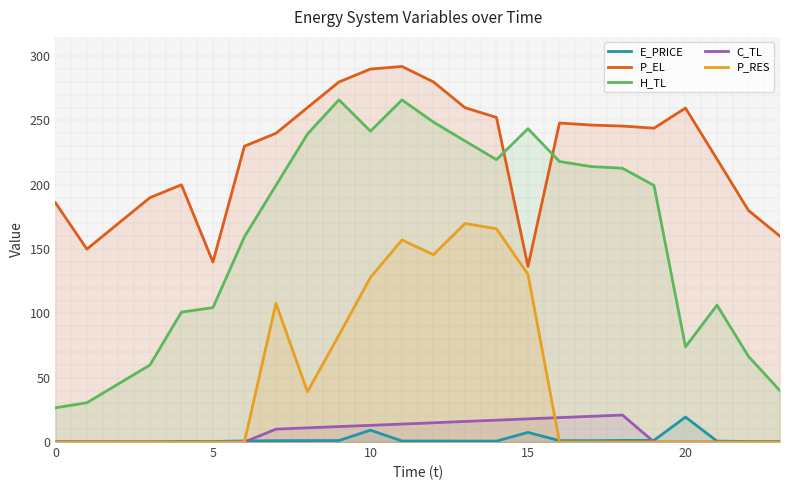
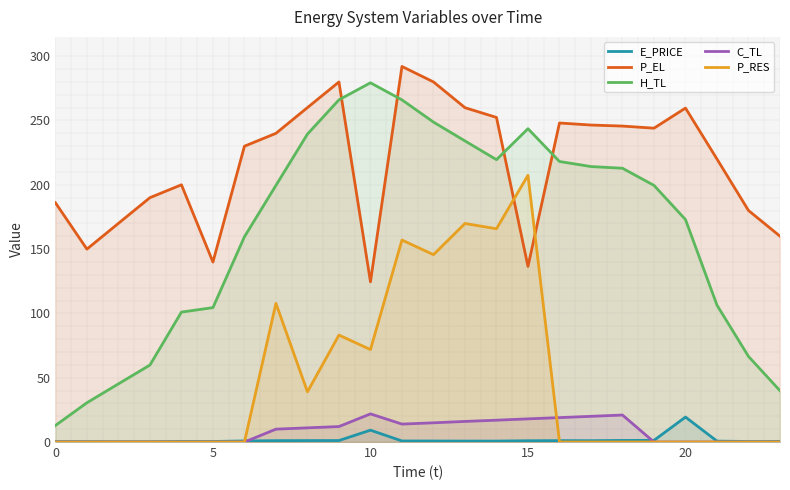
H_TL, 0: 27 -> 13
P_EL, 10: 290 -> 125
H_TL, 10: 242 -> 279
C_TL, 10: 13 -> 22
P_RES, 10: 128 -> 72
E_PRICE, 15: 7 -> 1
P_RES, 15: 130 -> 207
H_TL, 20: 74 -> 173
